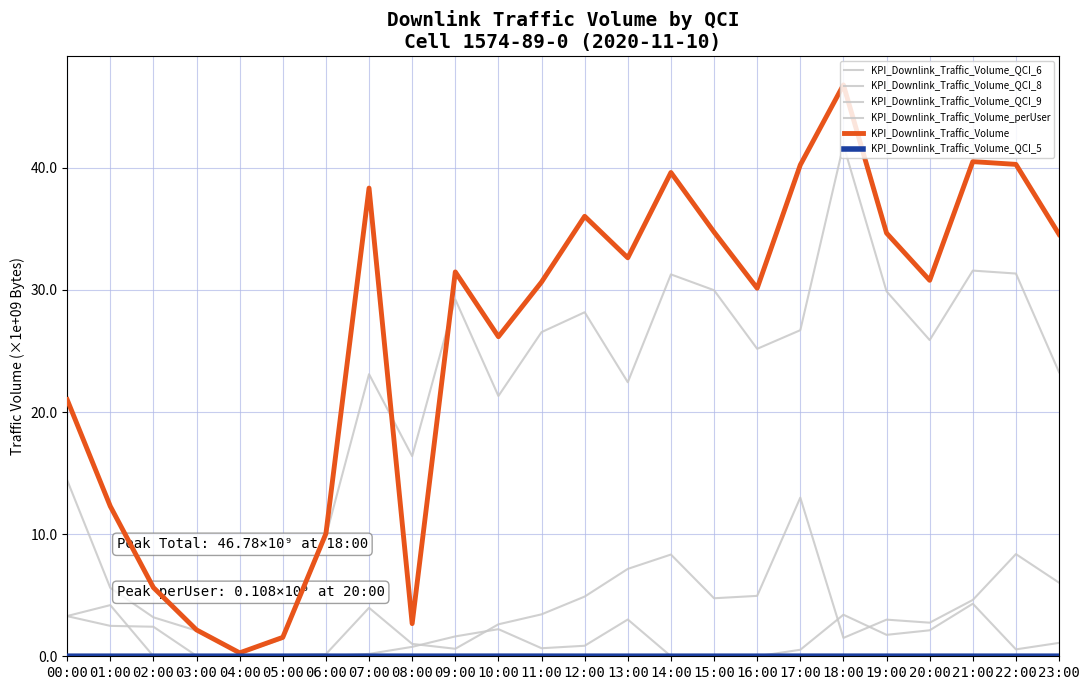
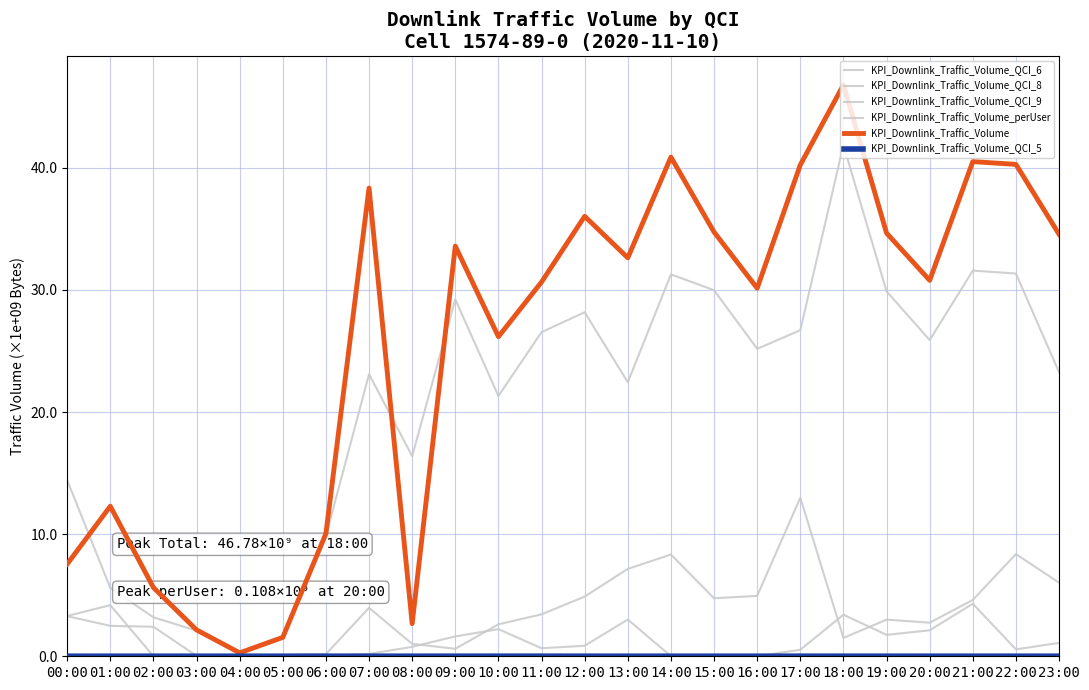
KPI_Downlink_Traffic_Volume, 00:00: 21.0 -> 7.5
KPI_Downlink_Traffic_Volume, 09:00: 31.5 -> 33.6
KPI_Downlink_Traffic_Volume, 14:00: 39.6 -> 40.9
